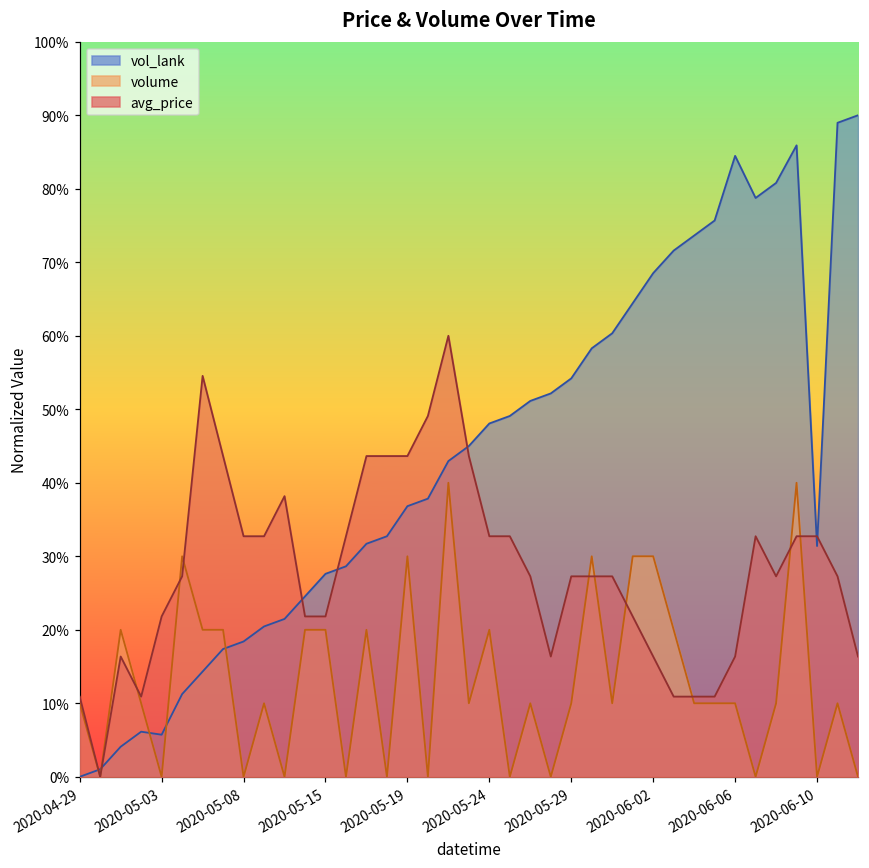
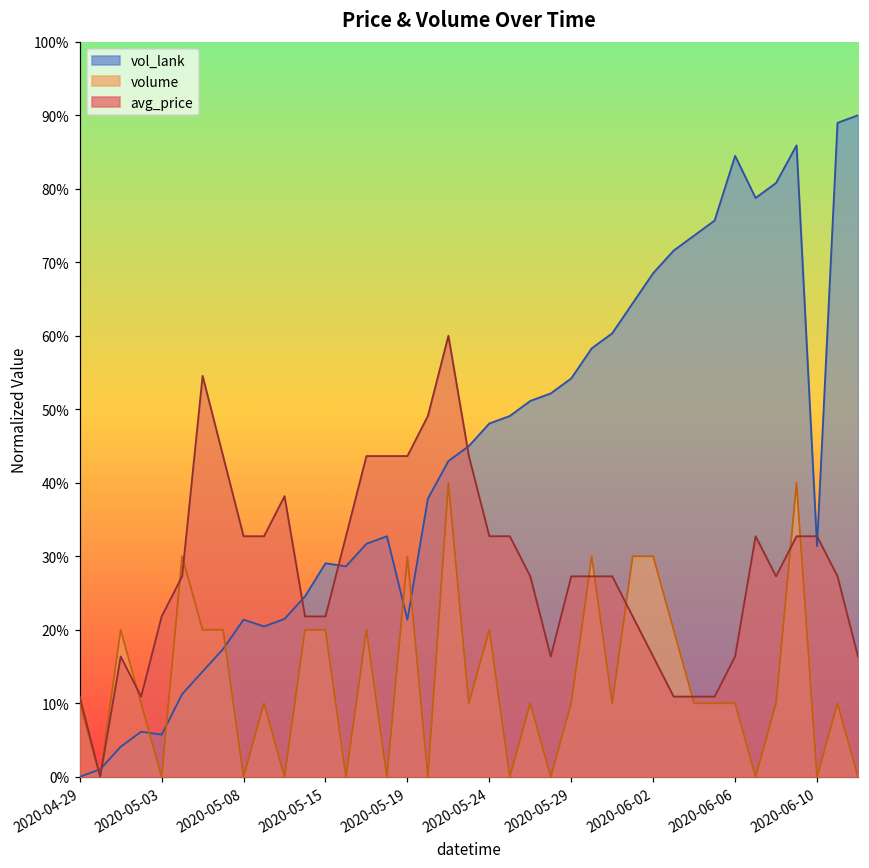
vol_lank, 2020-05-08: 18% -> 21%
vol_lank, 2020-05-15: 28% -> 29%
vol_lank, 2020-05-19: 37% -> 21%
